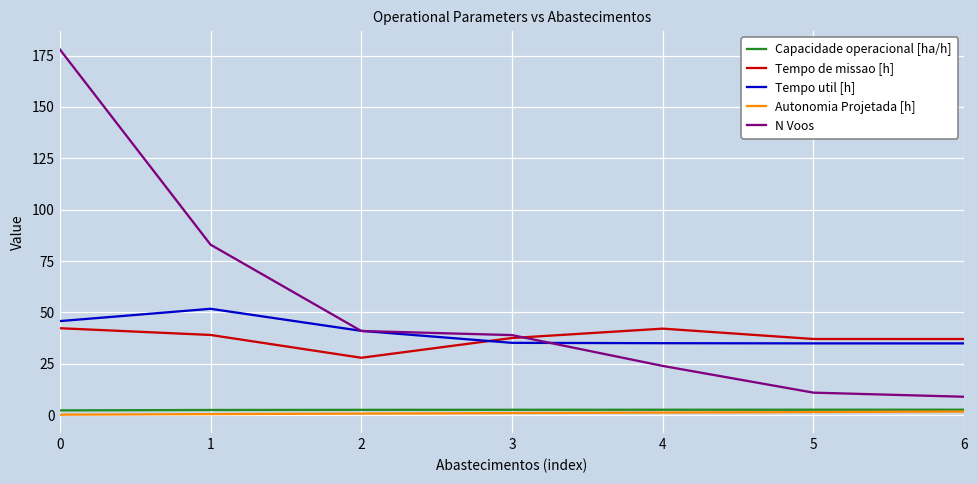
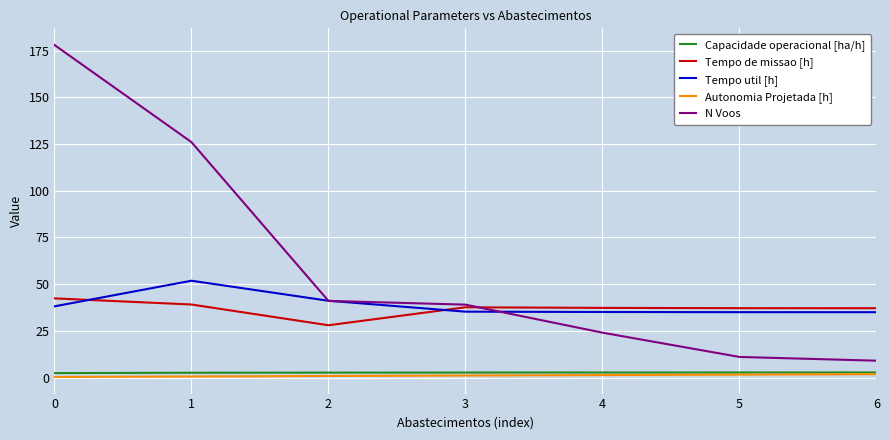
Tempo util [h], 0: 46 -> 38
N Voos, 1: 83 -> 126
Tempo de missao [h], 4: 42 -> 37
